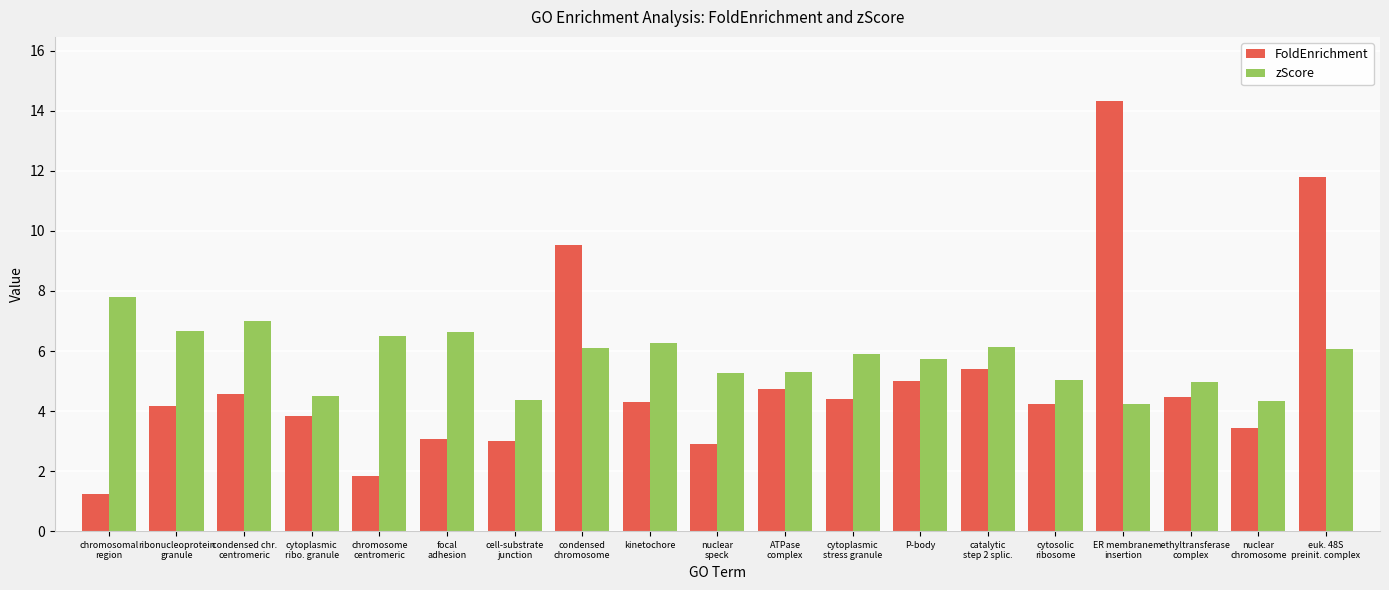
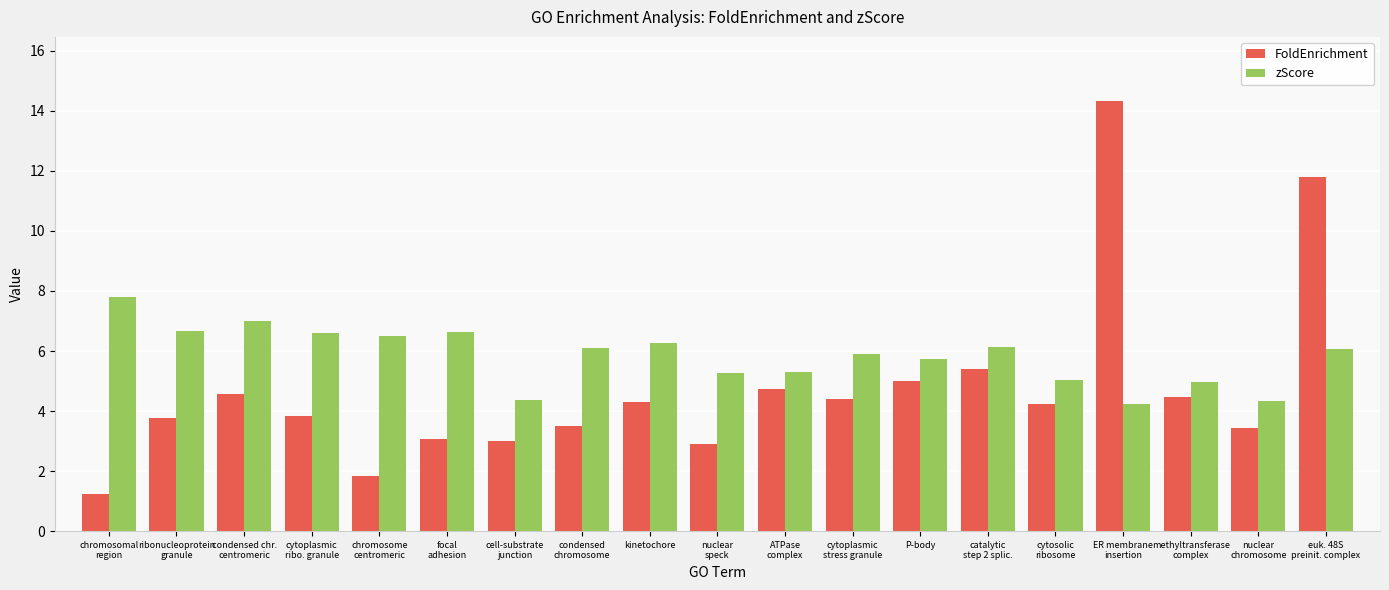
FoldEnrichment, ribonucleoprotein granule: 4.2 -> 3.8
zScore, cytoplasmic ribo. granule: 4.5 -> 6.6
FoldEnrichment, condensed chromosome: 9.5 -> 3.5
